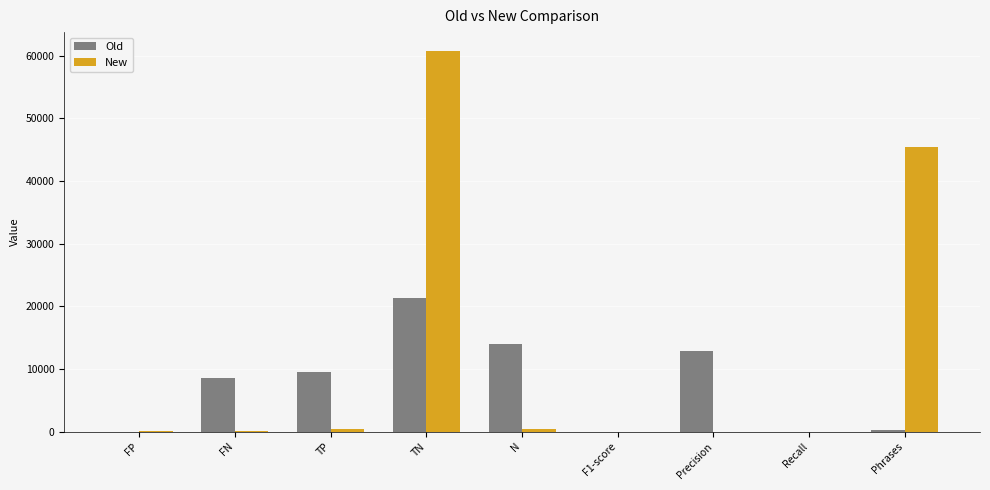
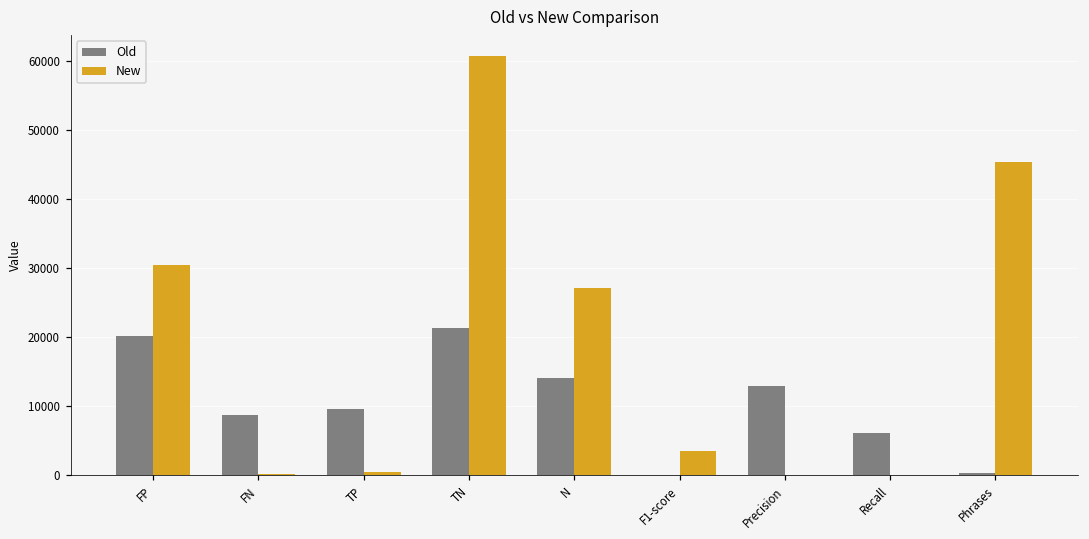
Old, FP: 0 -> 20000
New, FP: 0 -> 30000
New, N: 0 -> 27000
New, F1-score: 0 -> 3000
Old, Recall: 0 -> 6000
